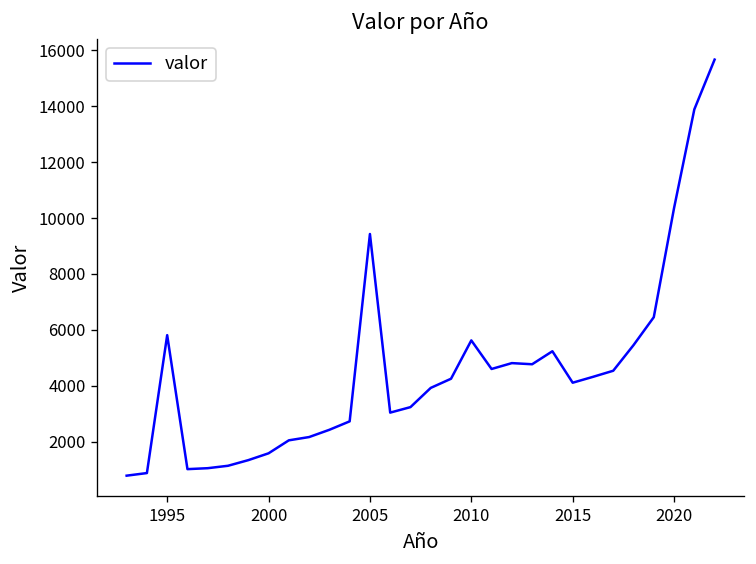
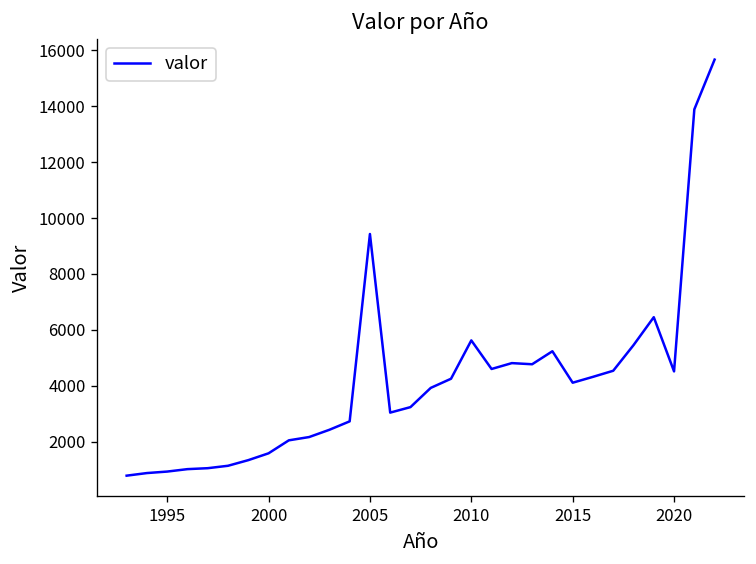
1995: 5800 -> 900
2020: 10400 -> 4500
